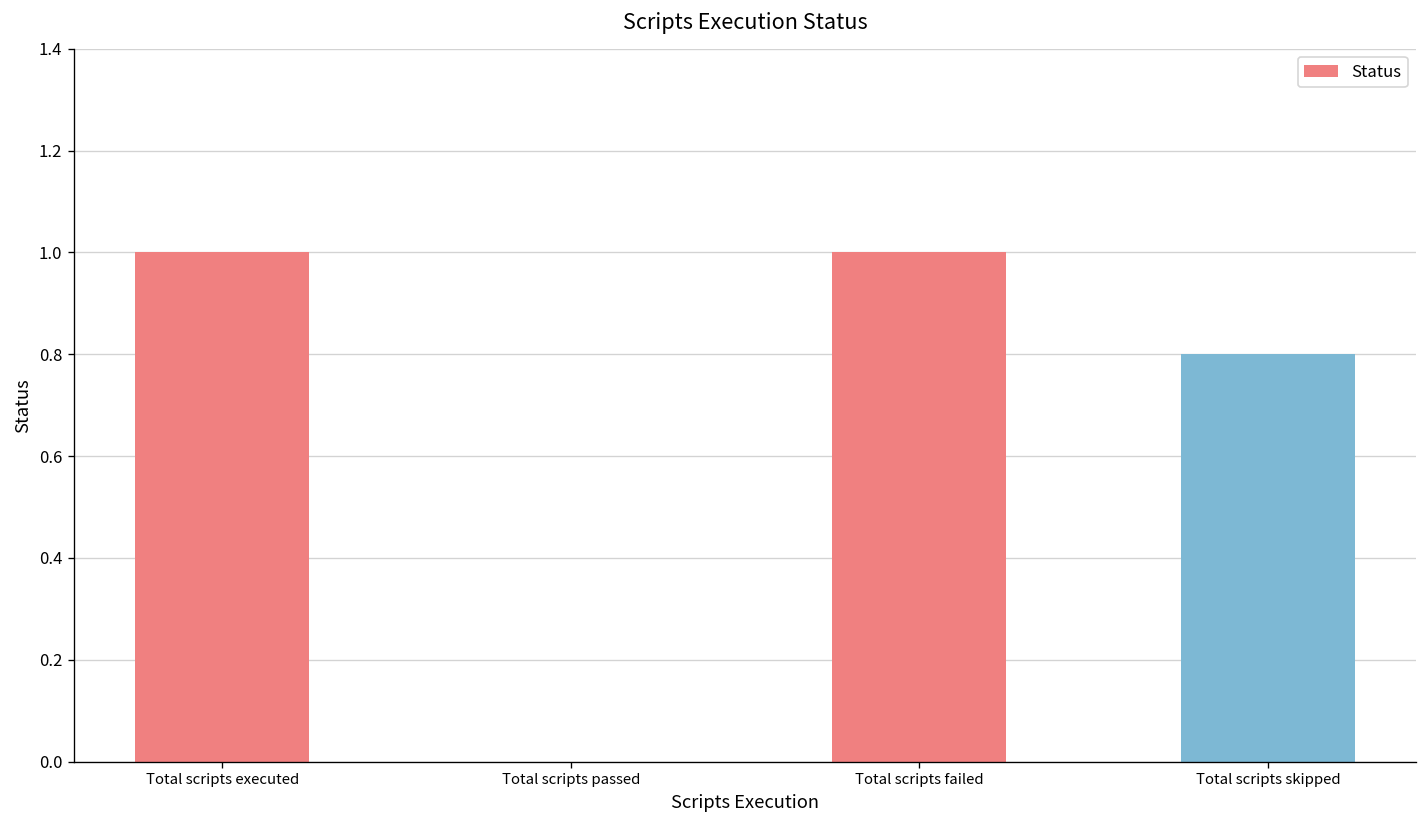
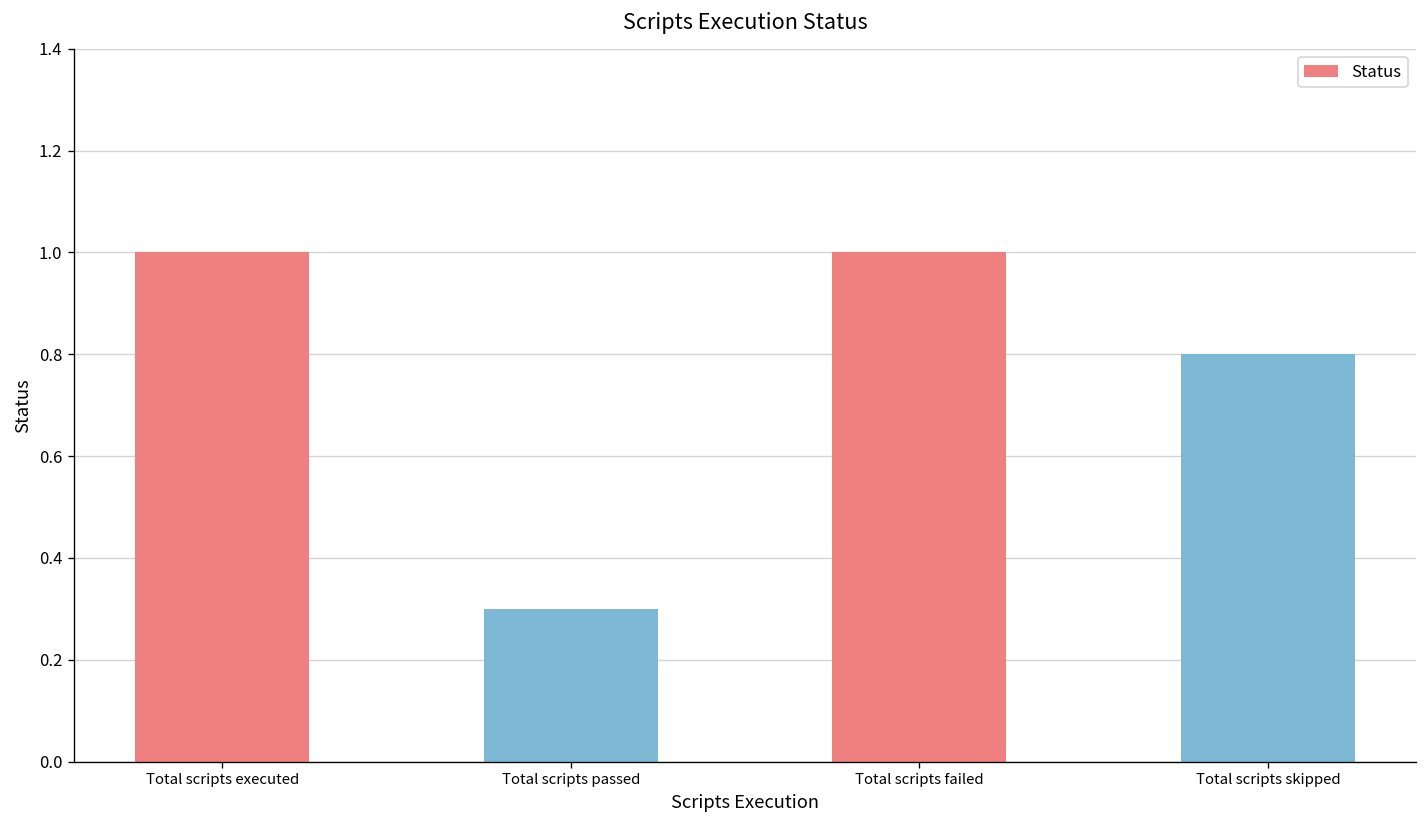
Total scripts passed: 0.0 -> 0.3
